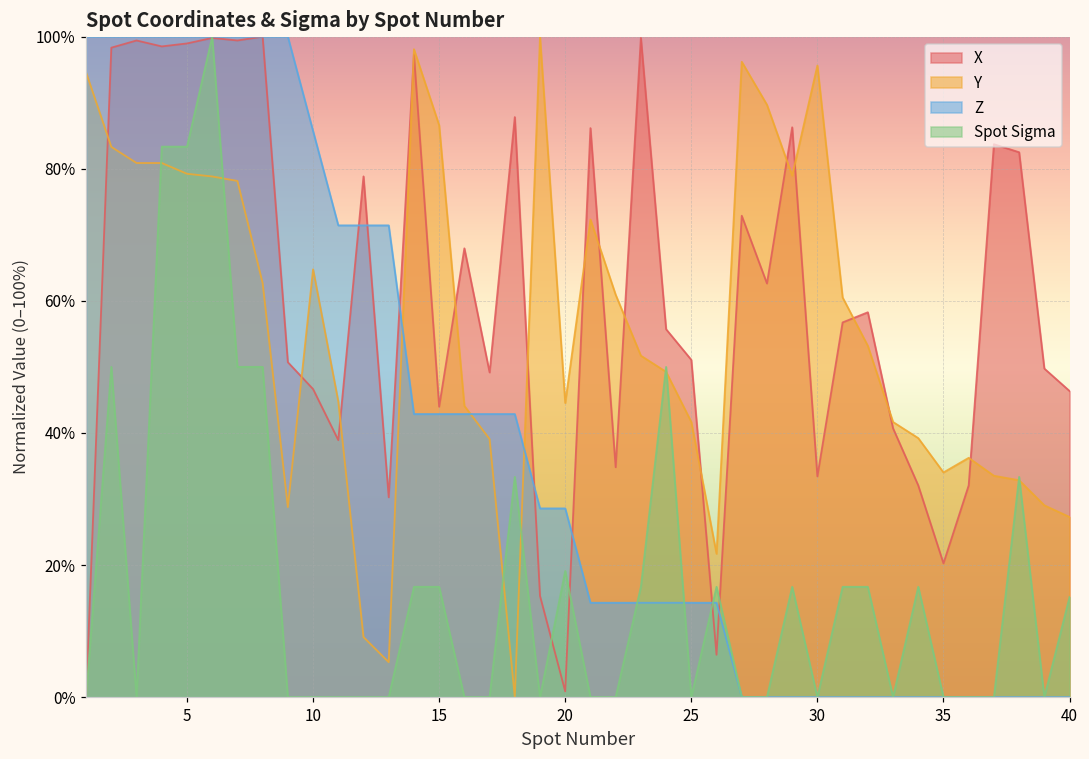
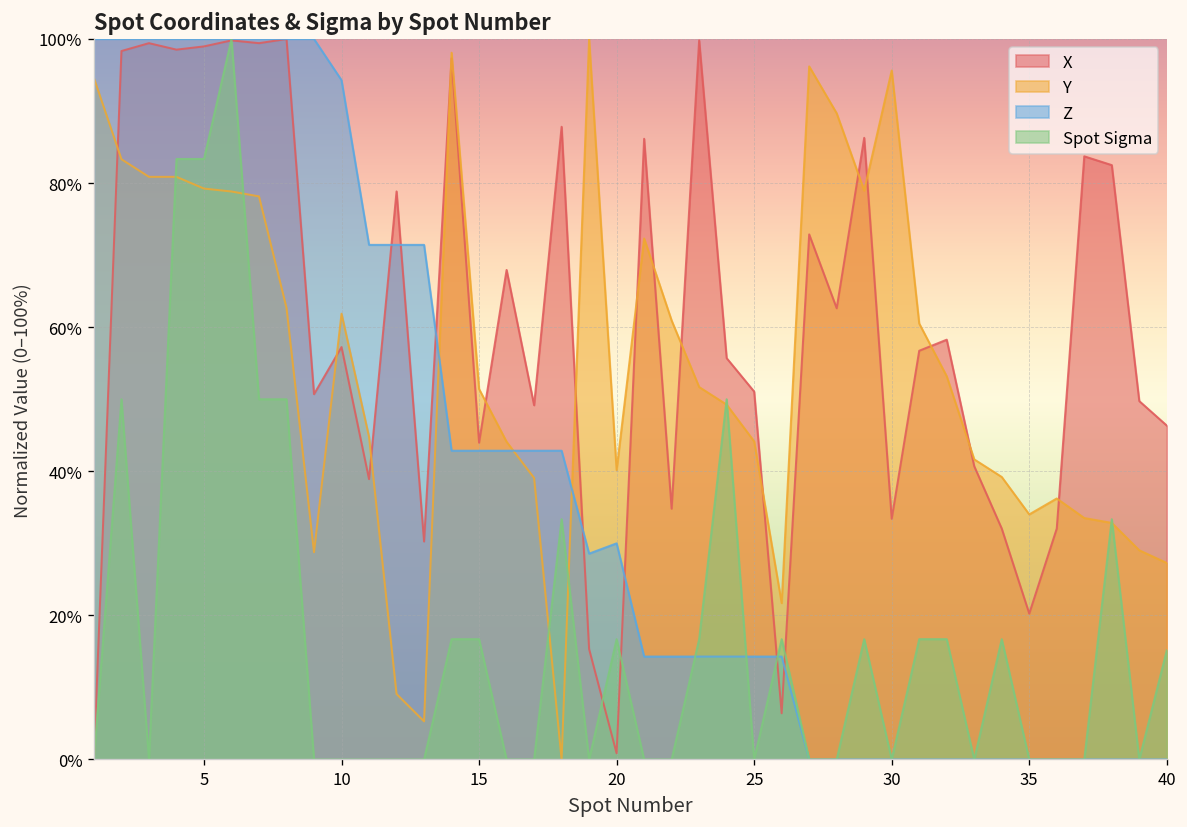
X, 10: 47% -> 57%
Y, 10: 65% -> 62%
Z, 10: 86% -> 94%
Y, 15: 87% -> 51%
Y, 20: 45% -> 40%
Z, 20: 29% -> 30%
Spot Sigma, 20: 19% -> 17%
Y, 25: 42% -> 44%
